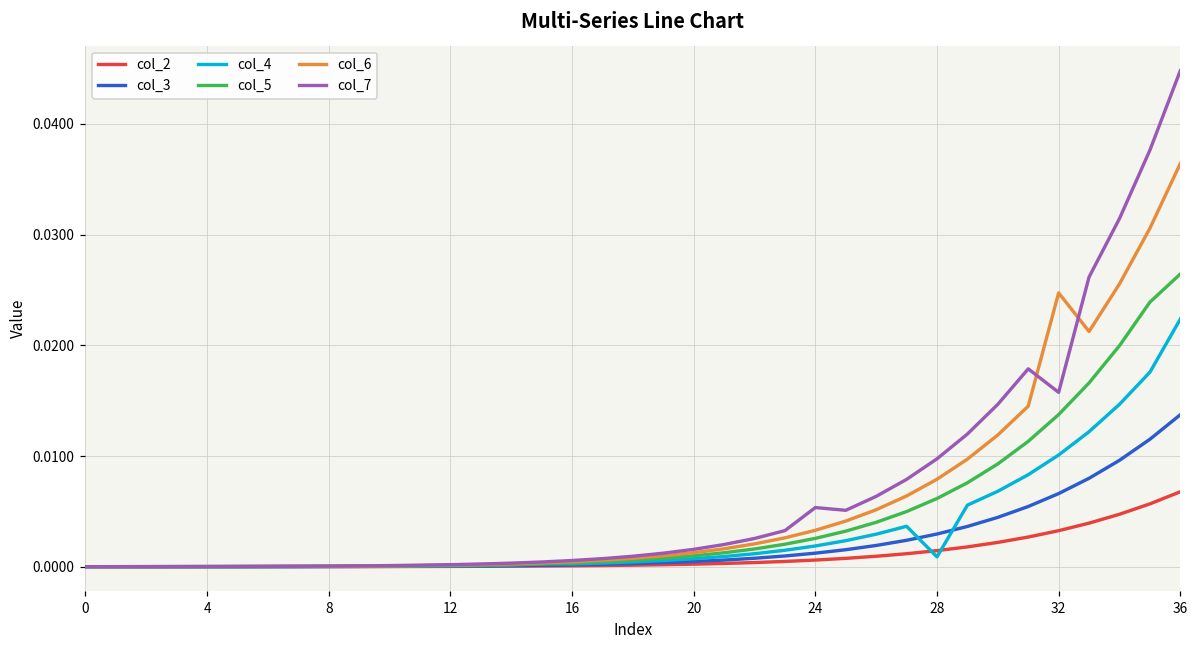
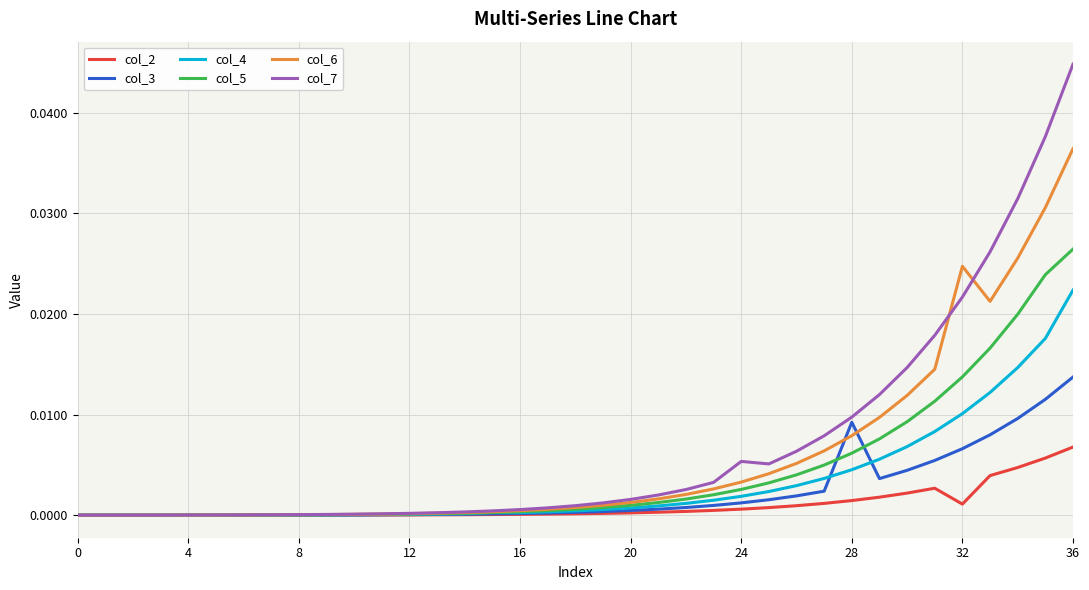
col_3, 28: 0.0030 -> 0.0092
col_4, 28: 0.0009 -> 0.0045
col_2, 32: 0.0033 -> 0.0011
col_7, 32: 0.0157 -> 0.0217
